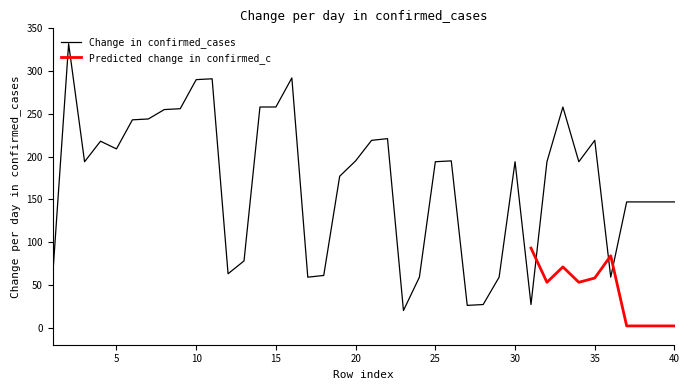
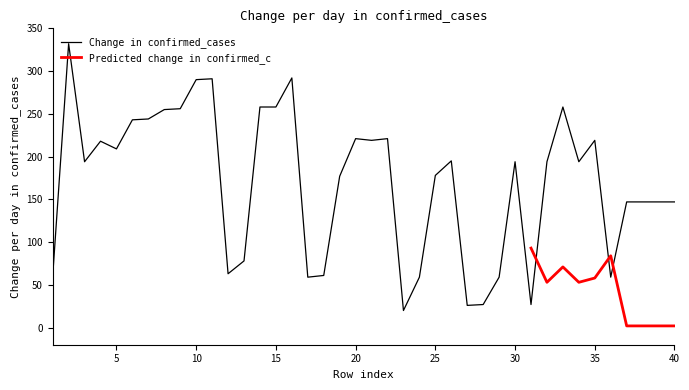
Change in confirmed_cases, 20: 200 -> 220
Change in confirmed_cases, 25: 190 -> 180
